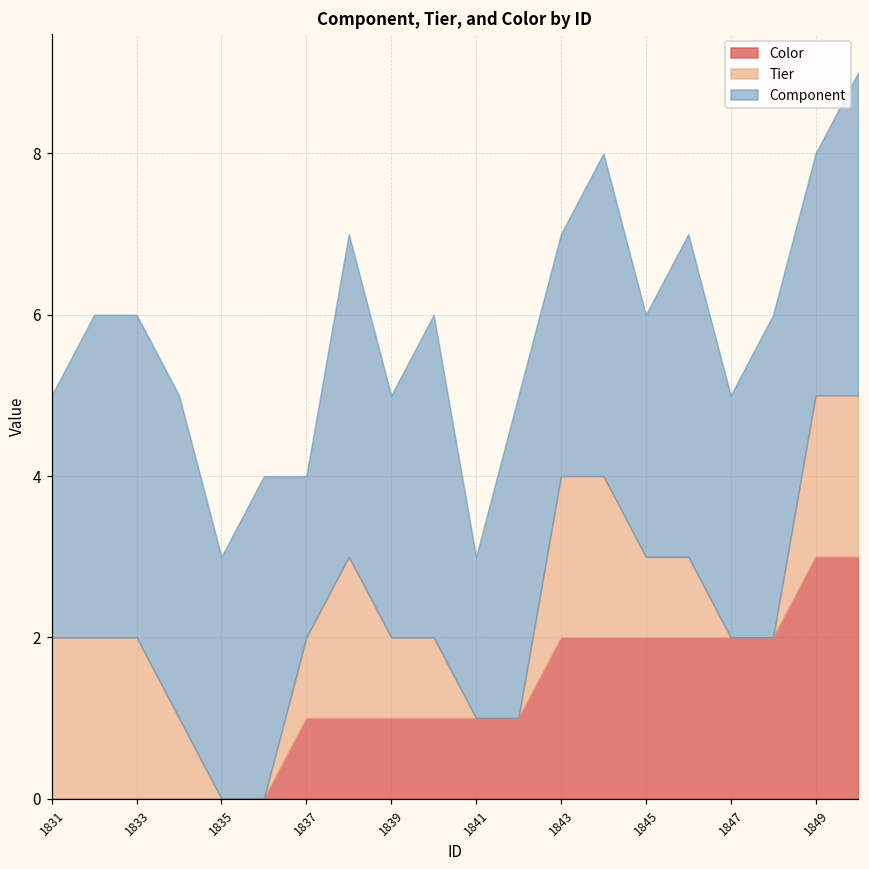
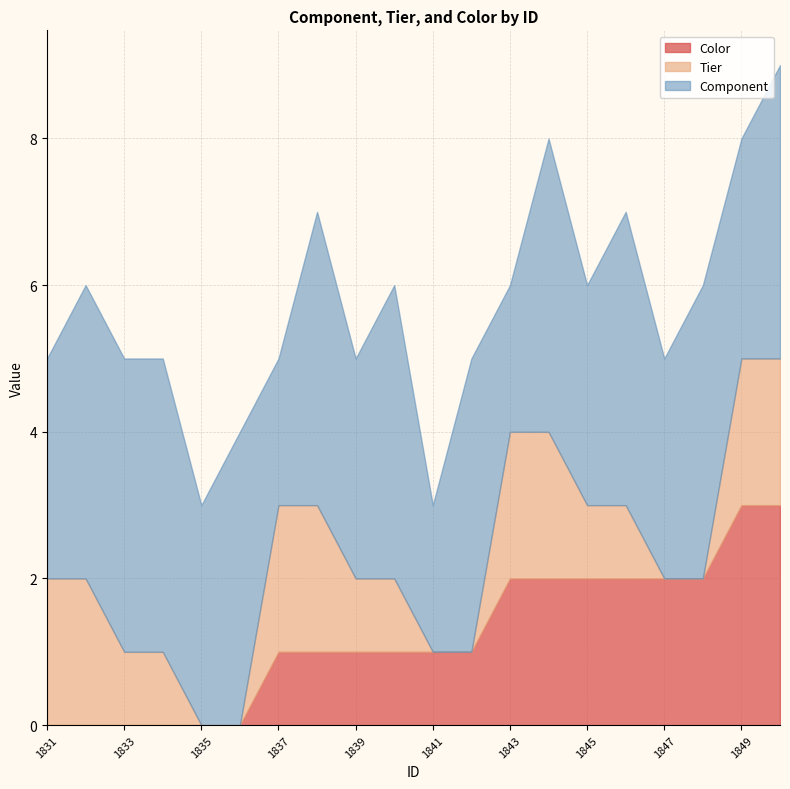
Tier, 1833: 2 -> 1
Tier, 1837: 1 -> 2
Component, 1843: 3 -> 2
